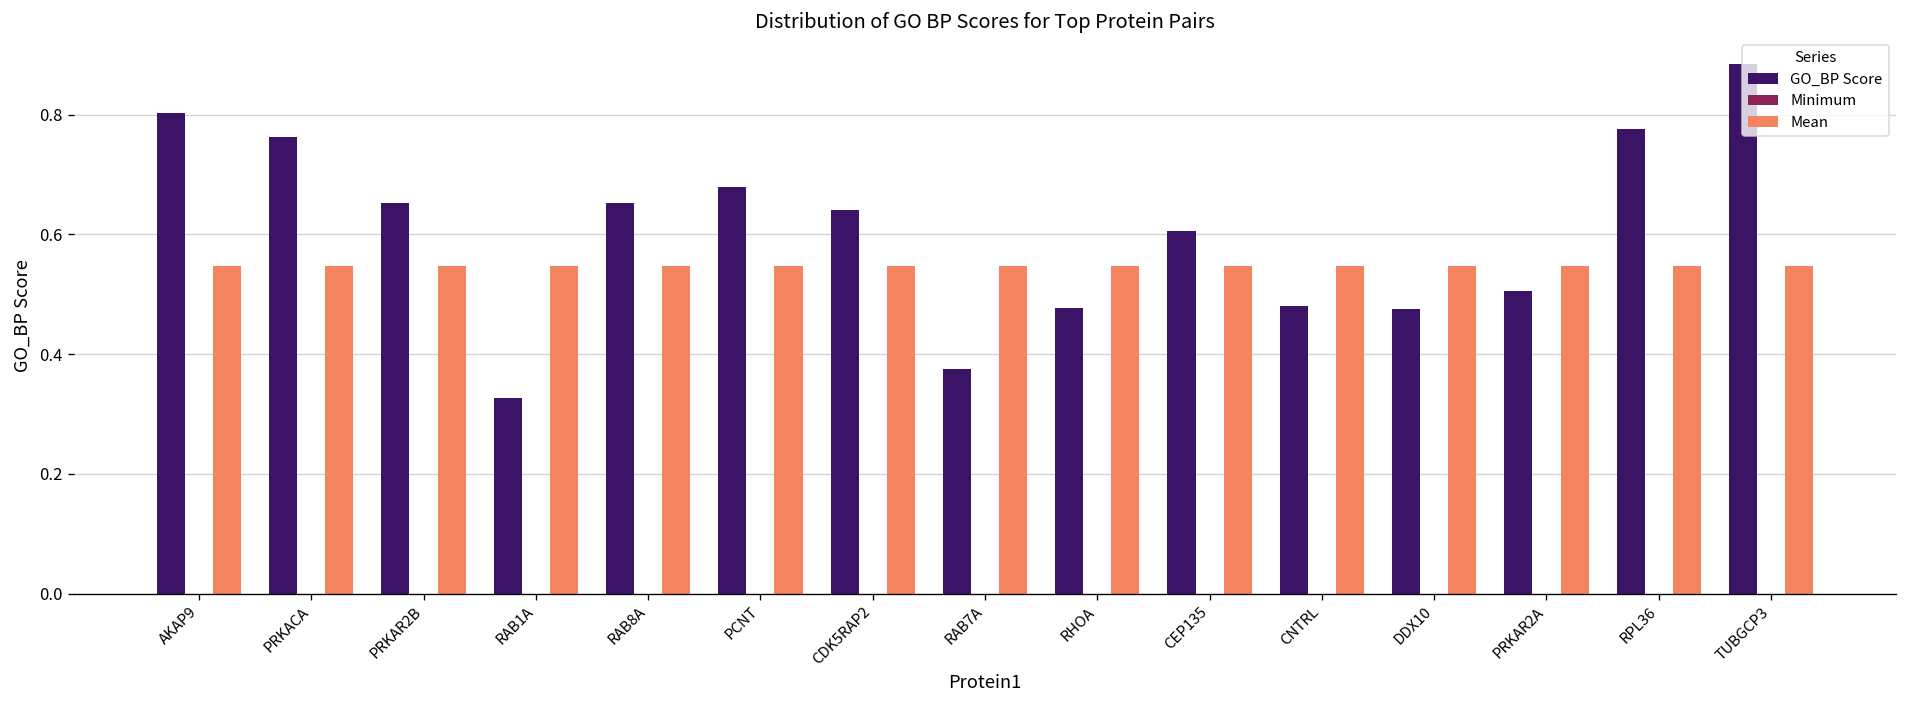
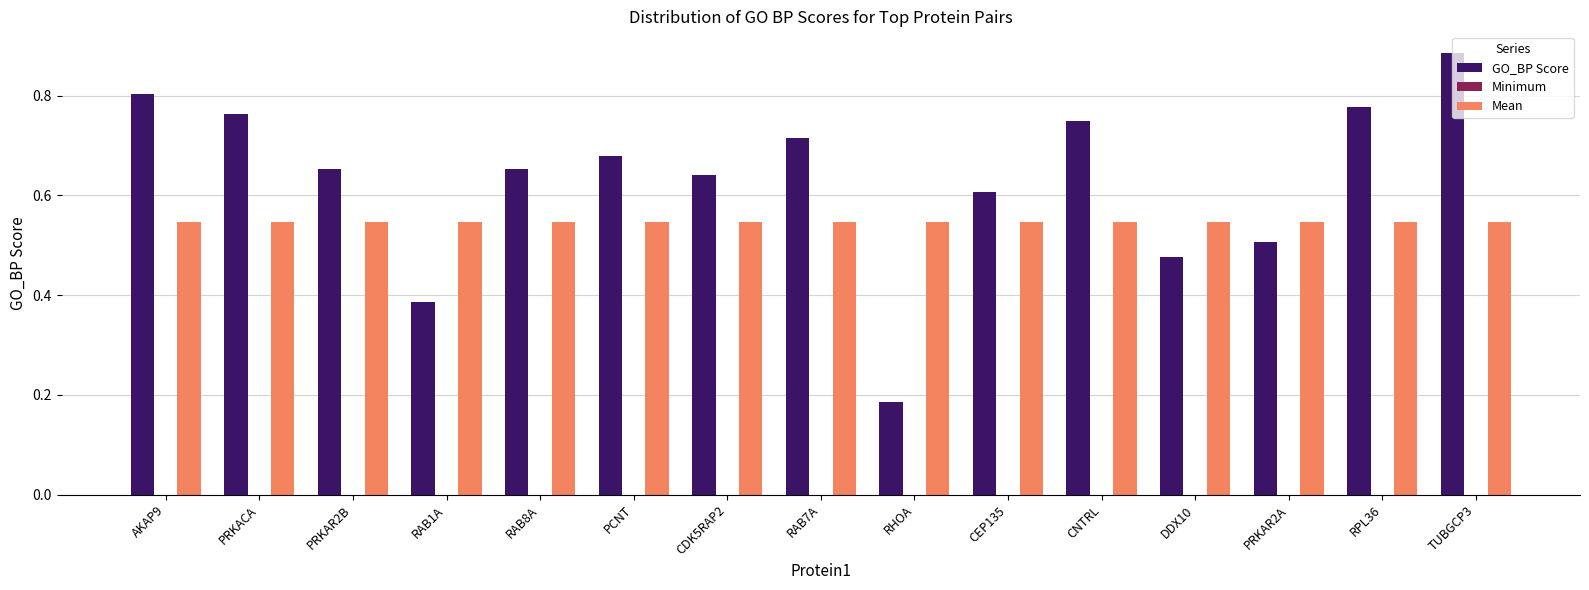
GO_BP Score, RAB1A: 0.33 -> 0.39
GO_BP Score, RAB7A: 0.38 -> 0.71
GO_BP Score, RHOA: 0.48 -> 0.19
GO_BP Score, CNTRL: 0.48 -> 0.75
